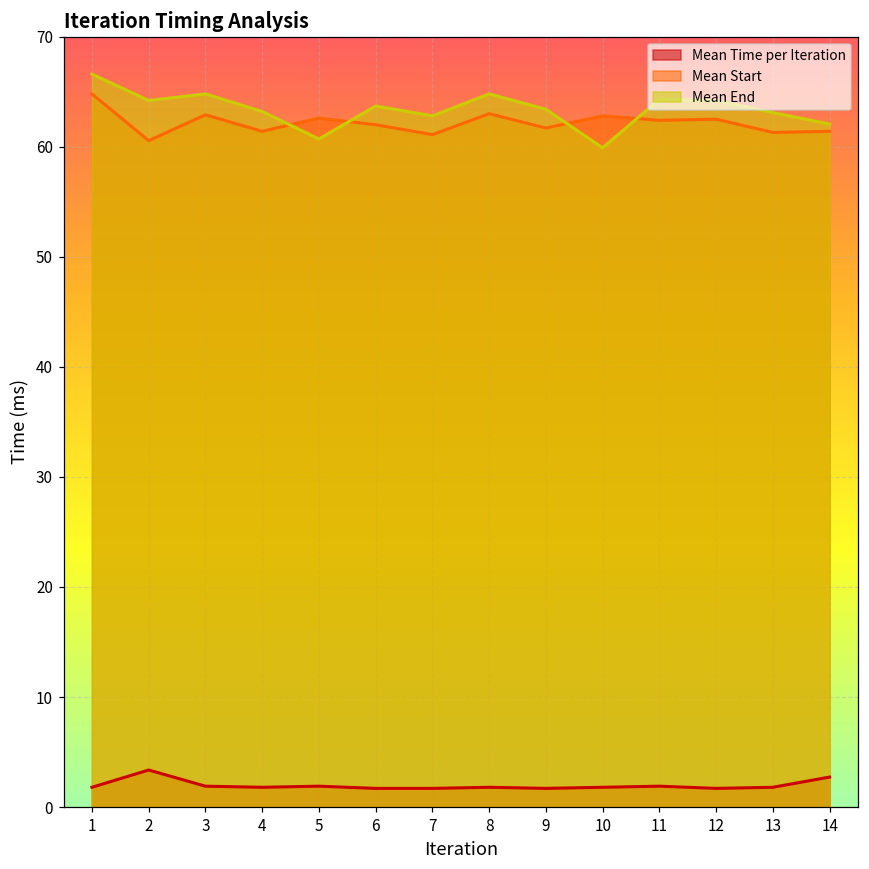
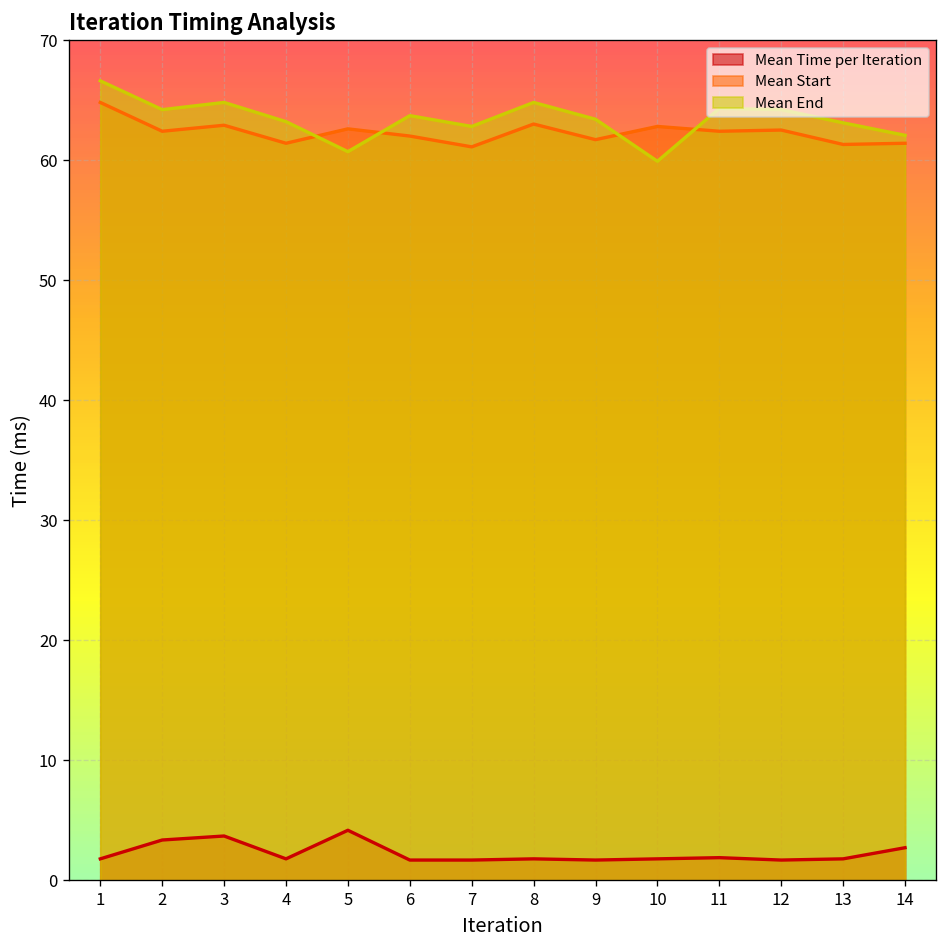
Mean Start, 2: 60.6 -> 62.4
Mean Time per Iteration, 3: 1.9 -> 3.7
Mean Time per Iteration, 5: 1.9 -> 4.2
